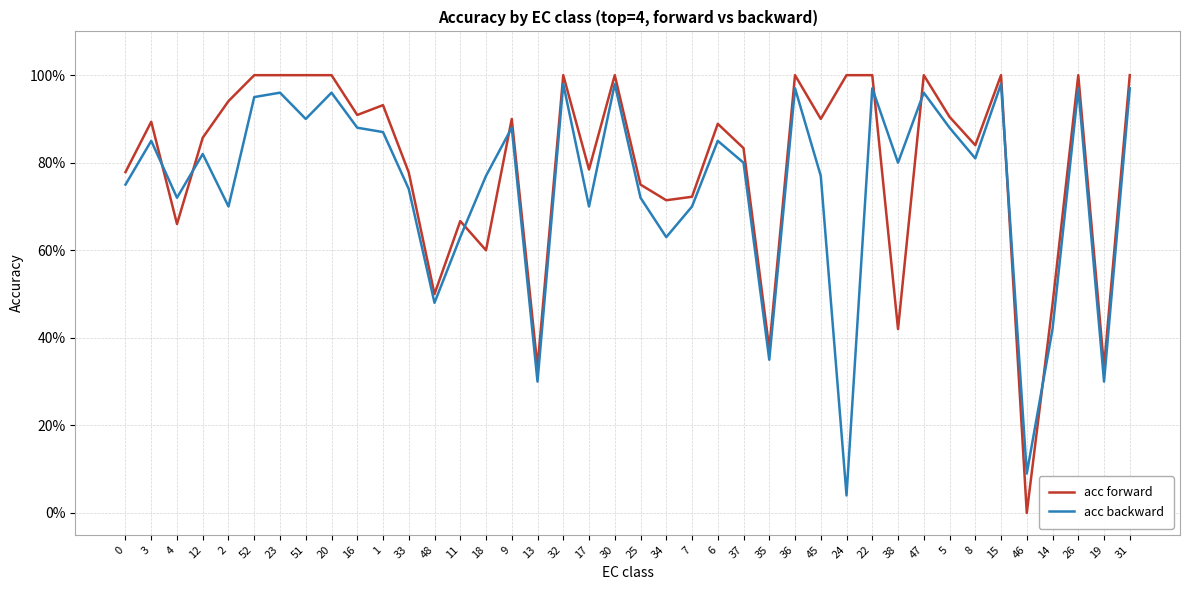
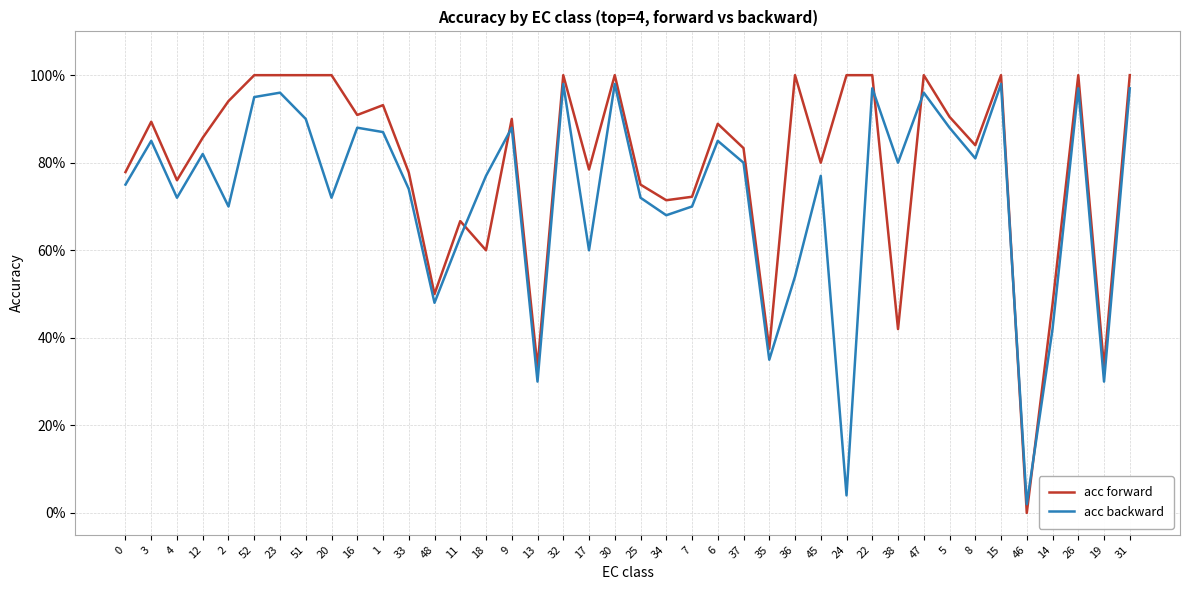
acc forward, 4: 66% -> 76%
acc backward, 20: 96% -> 72%
acc backward, 17: 70% -> 60%
acc backward, 34: 63% -> 68%
acc backward, 36: 97% -> 54%
acc forward, 45: 90% -> 80%
acc backward, 46: 9% -> 2%
